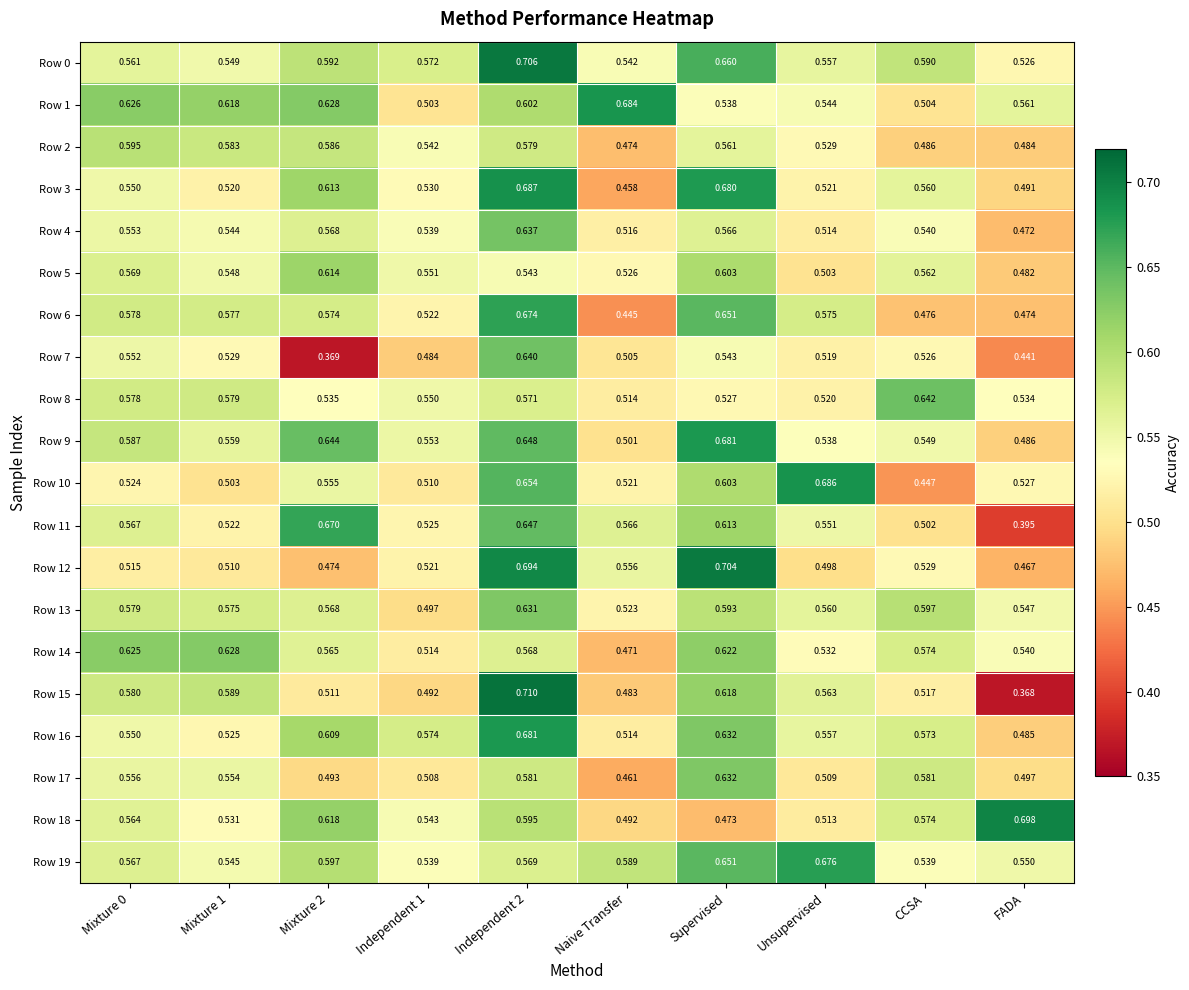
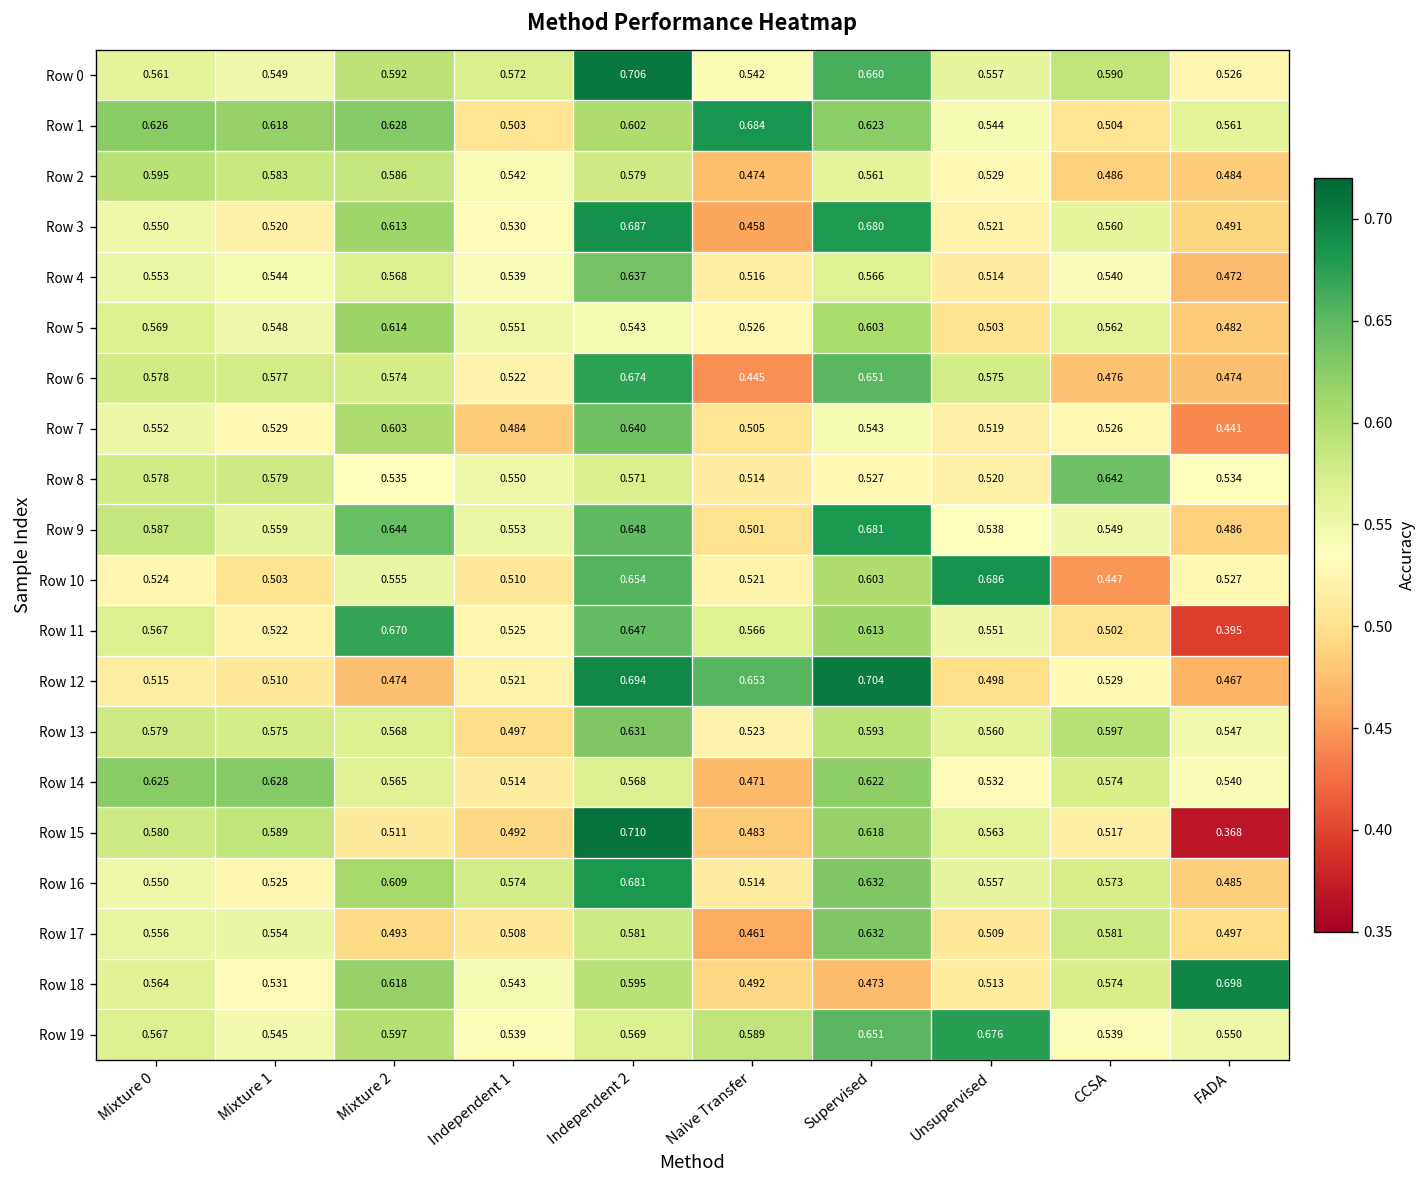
Row 1, Supervised: 0.538 -> 0.623
Row 7, Mixture 2: 0.369 -> 0.603
Row 12, Naive Transfer: 0.556 -> 0.653
